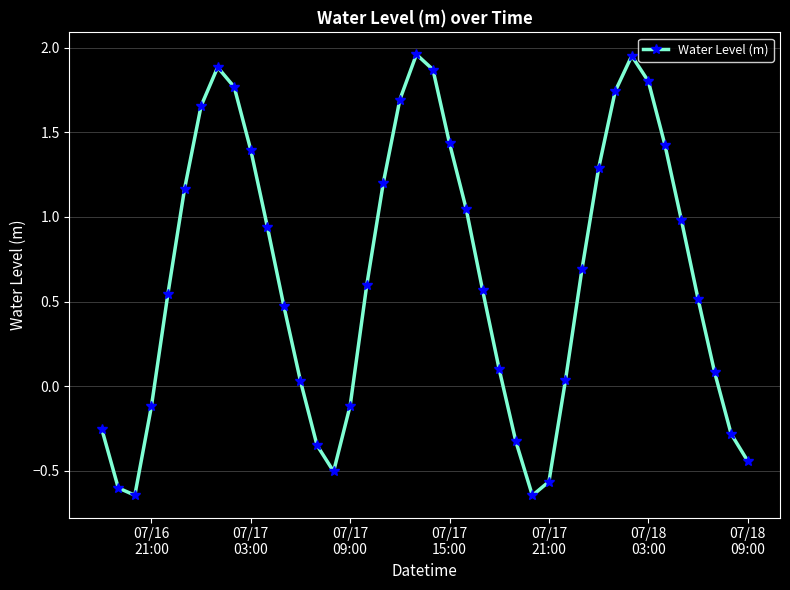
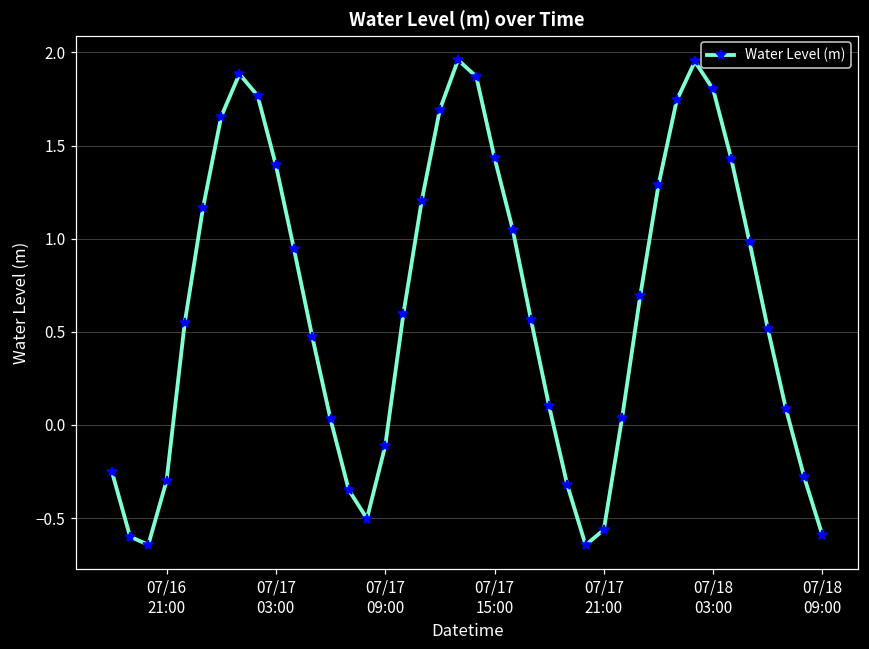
07/16 21:00: -0.12 -> -0.30
07/18 09:00: -0.44 -> -0.59
